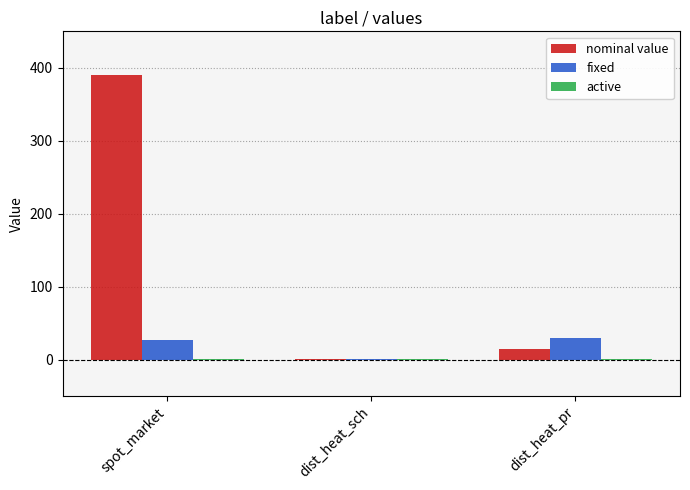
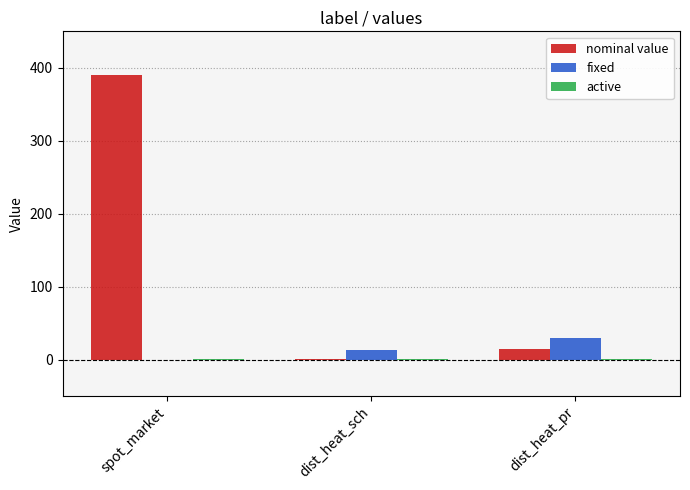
fixed, spot_market: 30 -> 0
fixed, dist_heat_sch: 0 -> 10
